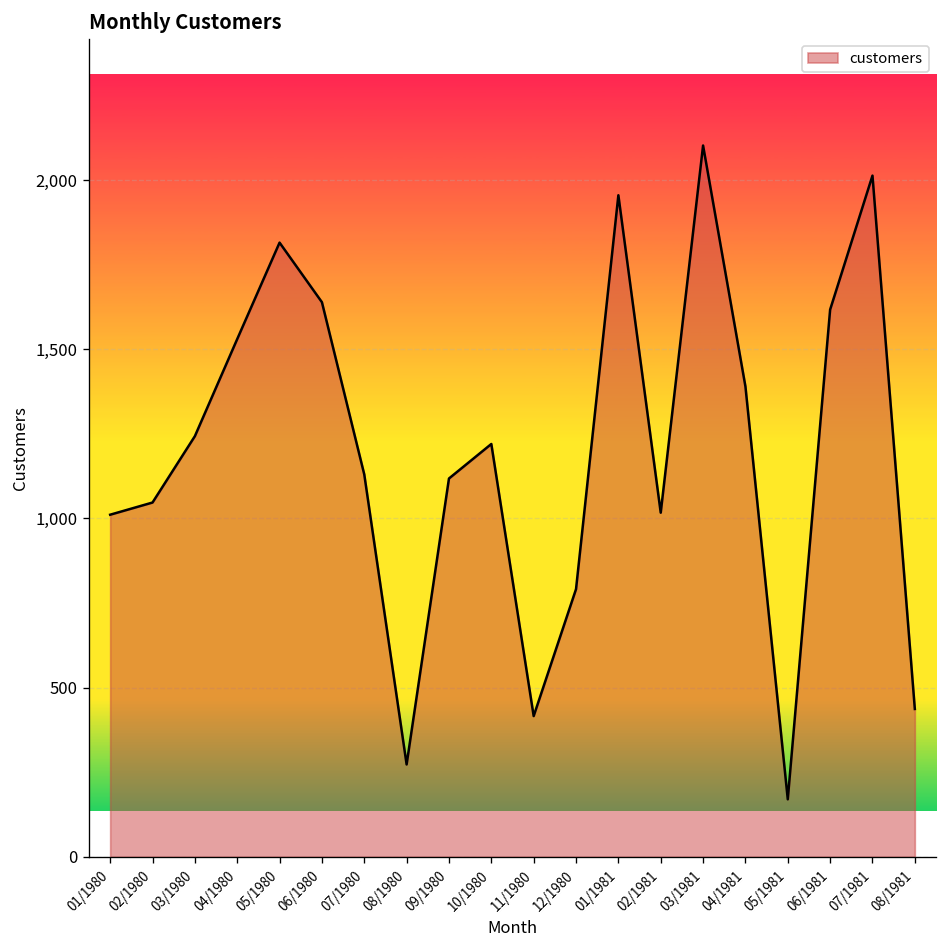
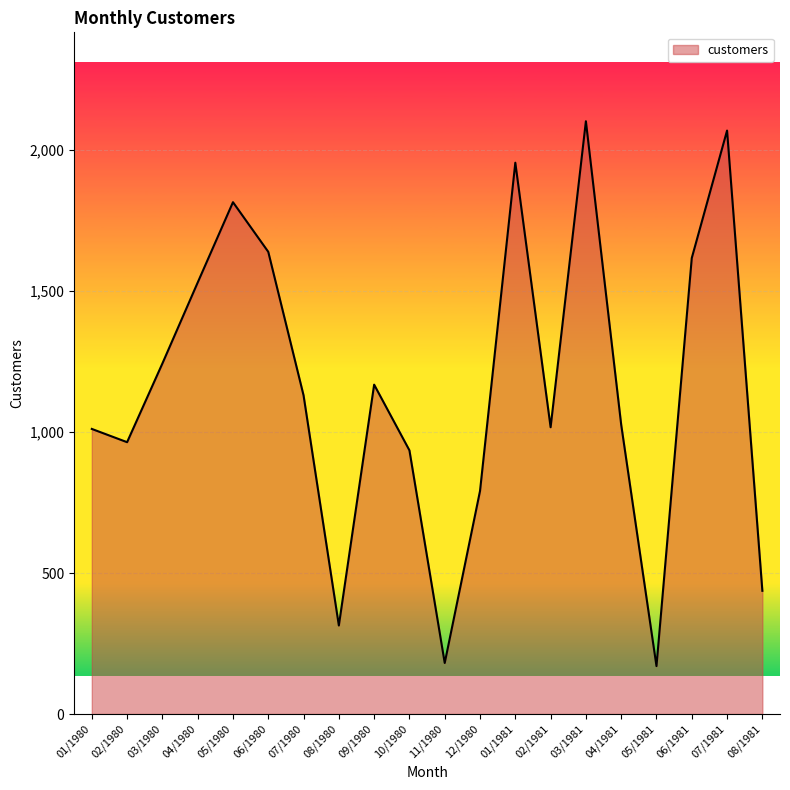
02/1980: 1,050 -> 960
08/1980: 270 -> 310
09/1980: 1,120 -> 1,170
10/1980: 1,220 -> 940
11/1980: 420 -> 180
04/1981: 1,390 -> 1,030
07/1981: 2,010 -> 2,070
